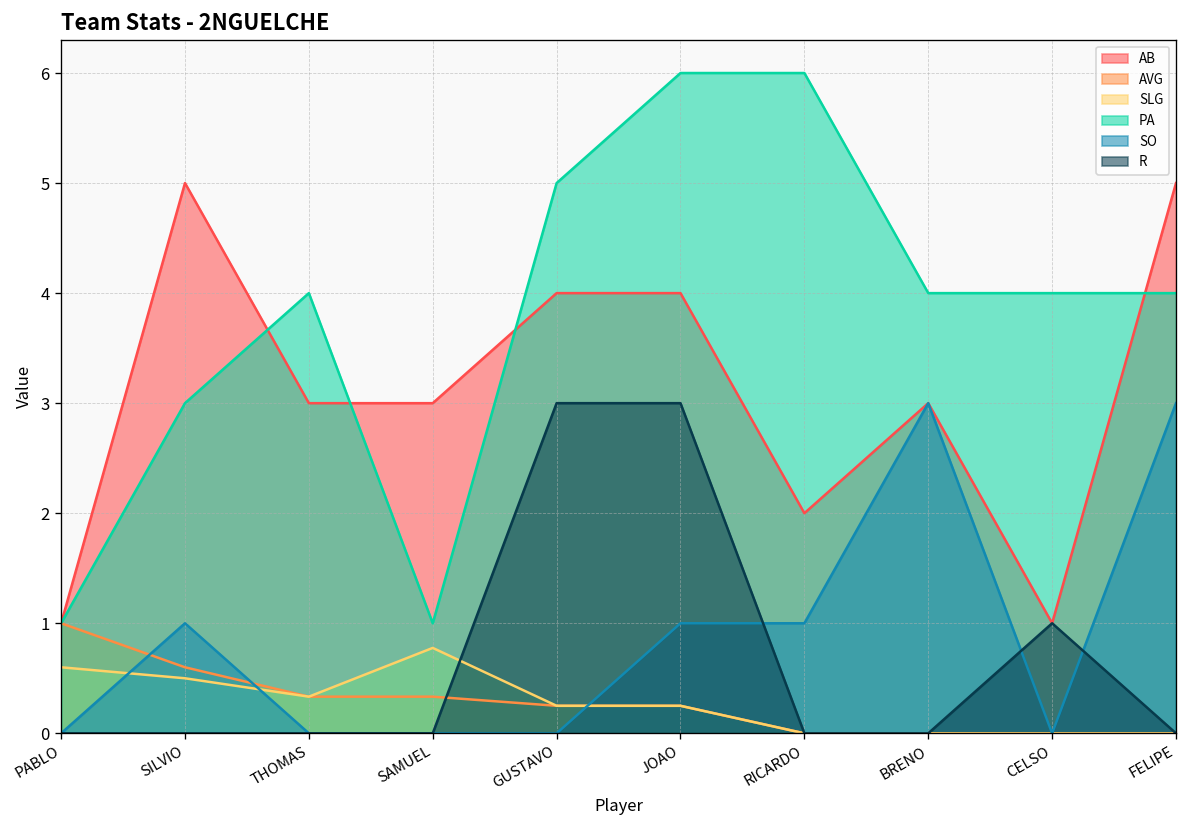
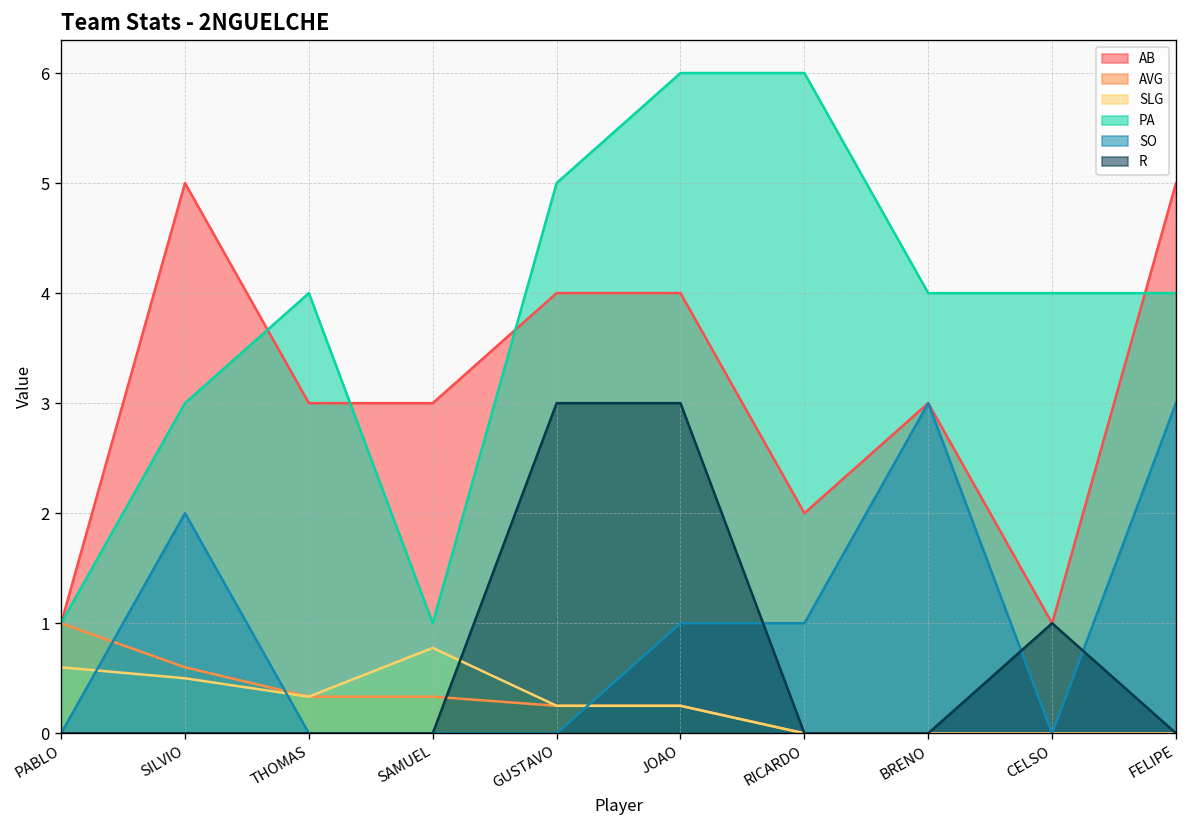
SO, SILVIO: 1 -> 2
